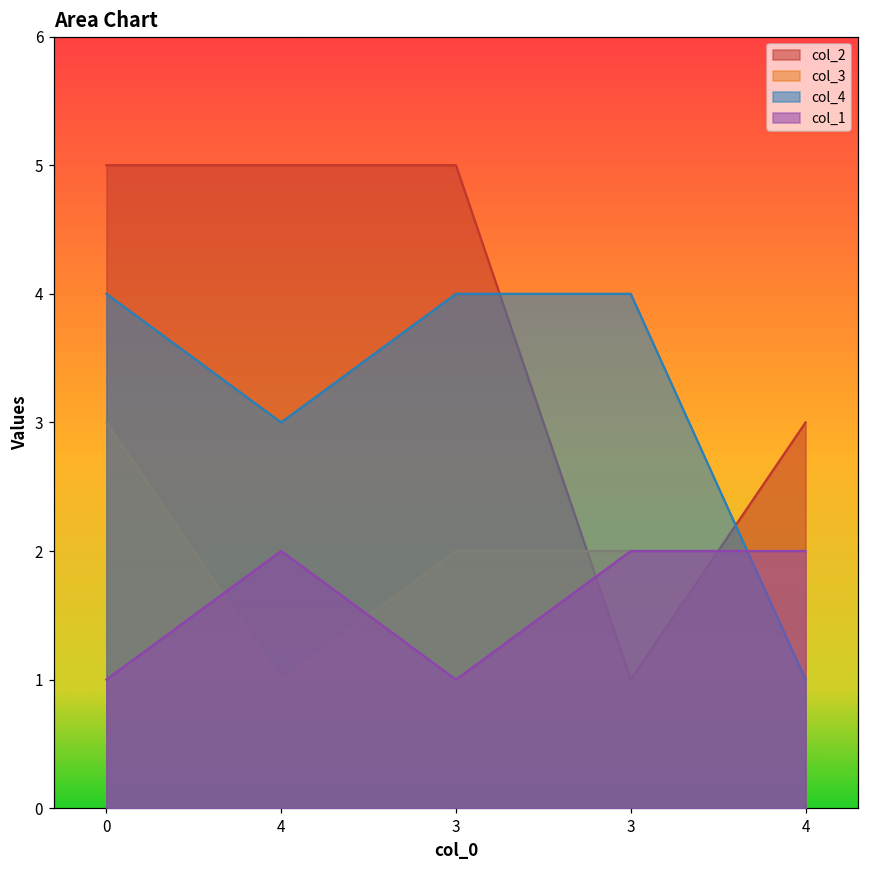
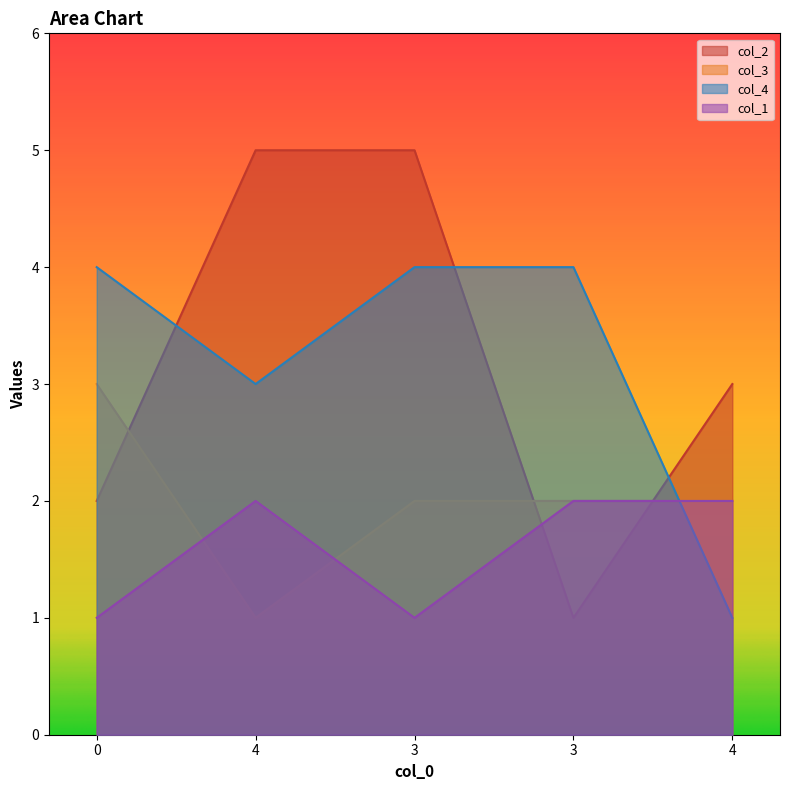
col_2, 0: 5 -> 2
